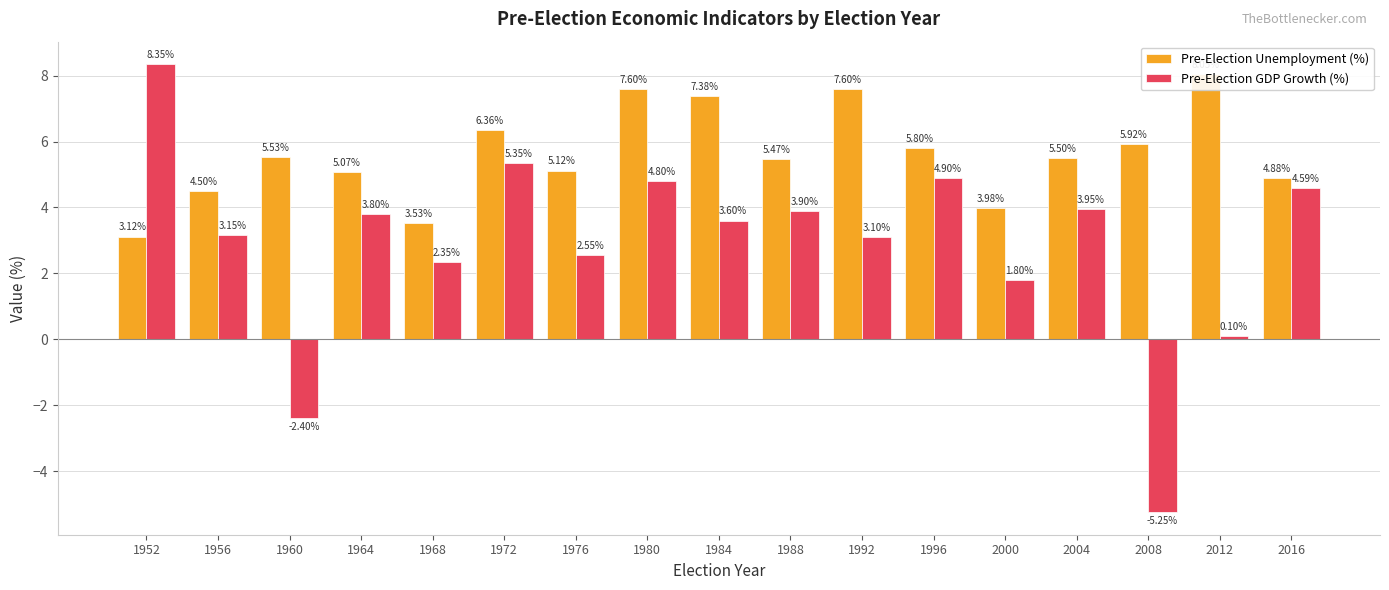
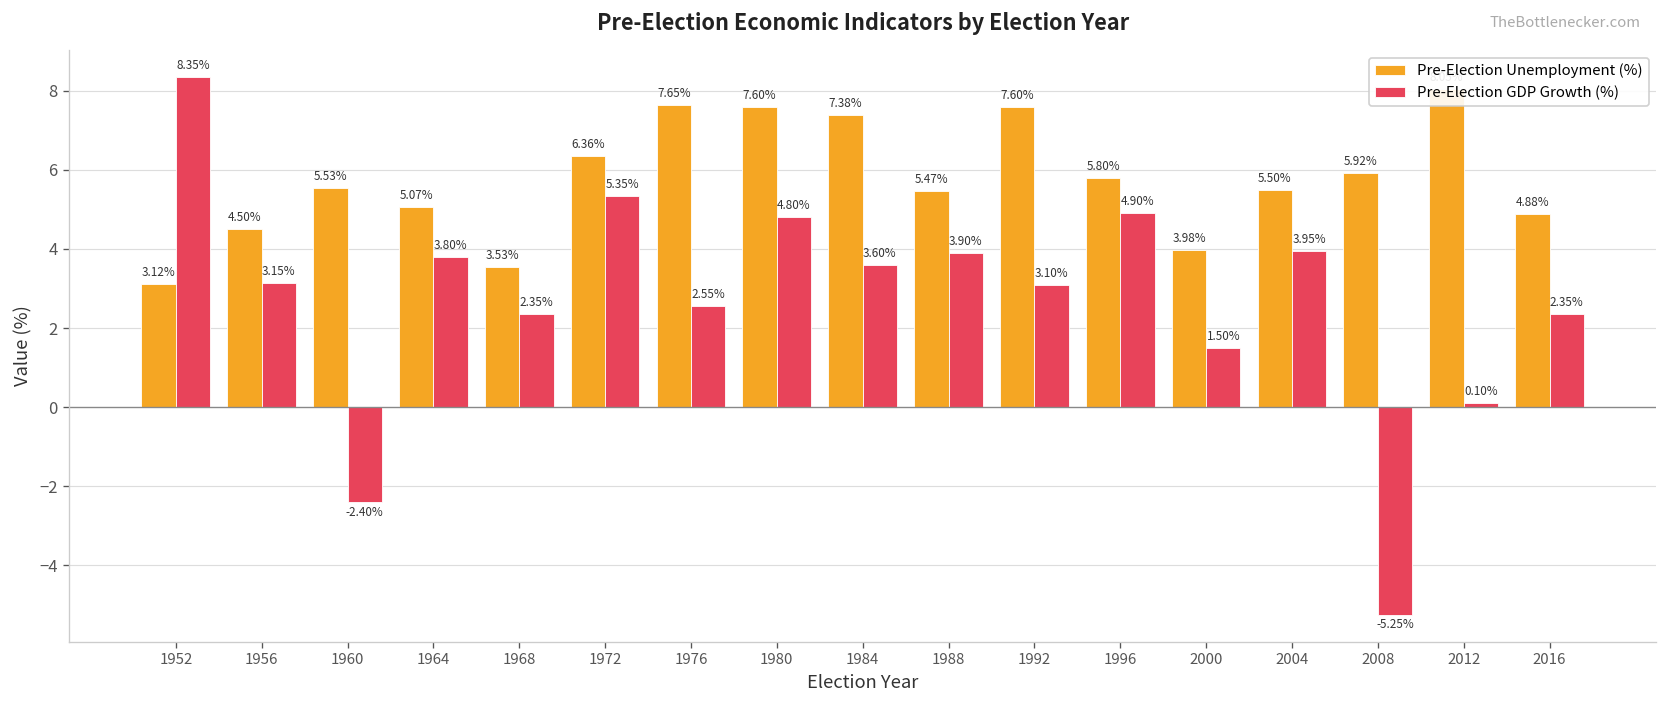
Pre-Election Unemployment (%), 1976: 5.12% -> 7.65%
Pre-Election GDP Growth (%), 2000: 1.80% -> 1.50%
Pre-Election GDP Growth (%), 2016: 4.59% -> 2.35%
